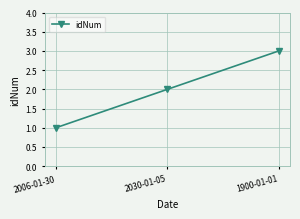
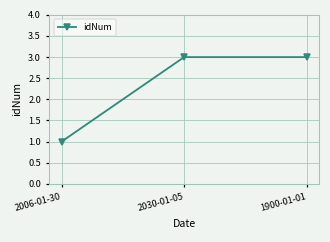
2030-01-05: 2 -> 3
